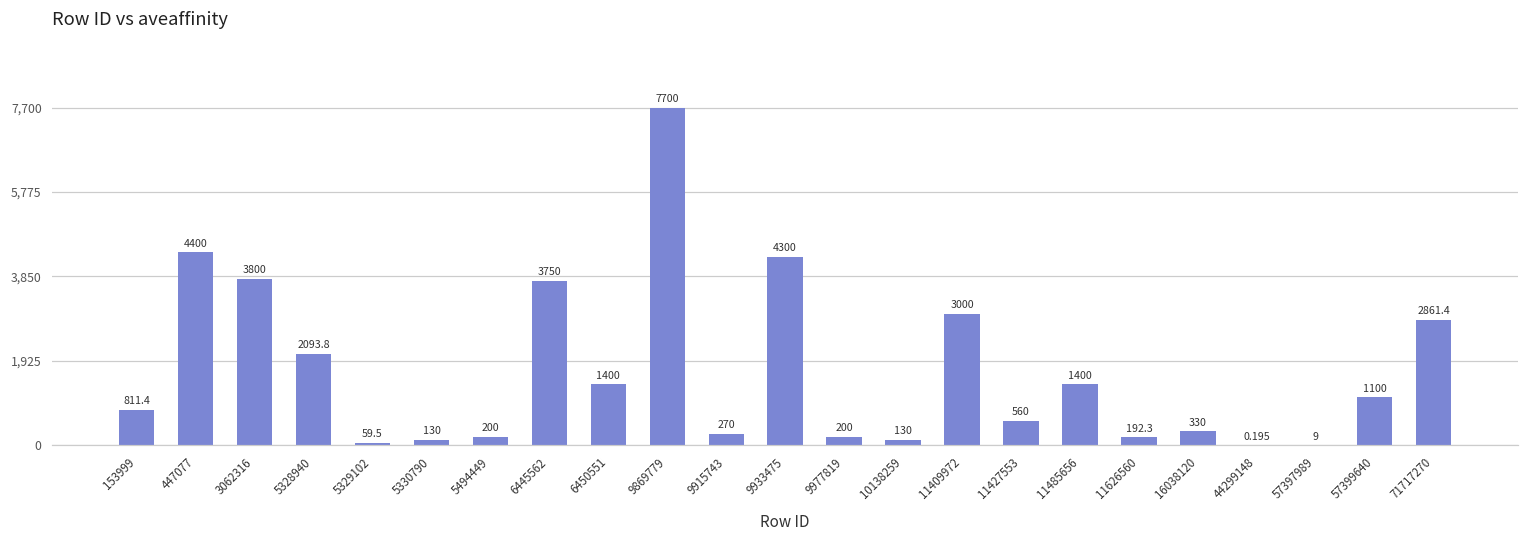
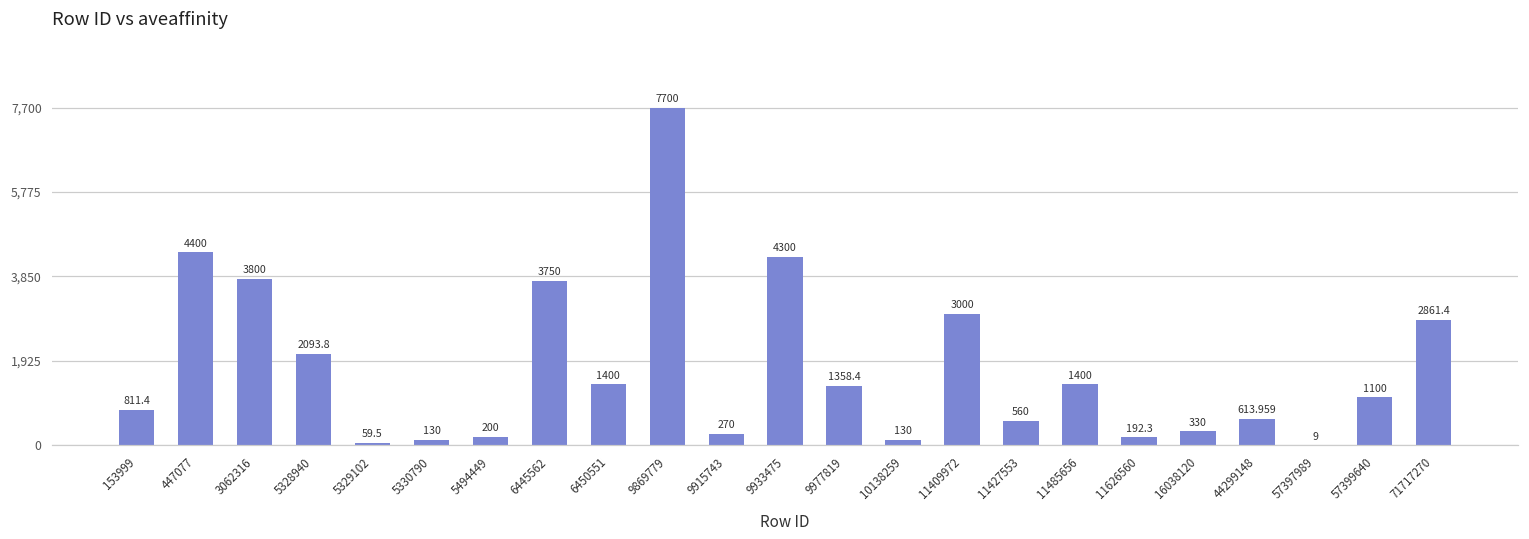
9977819: 200 -> 1358.4
44299148: 0.195 -> 613.959
